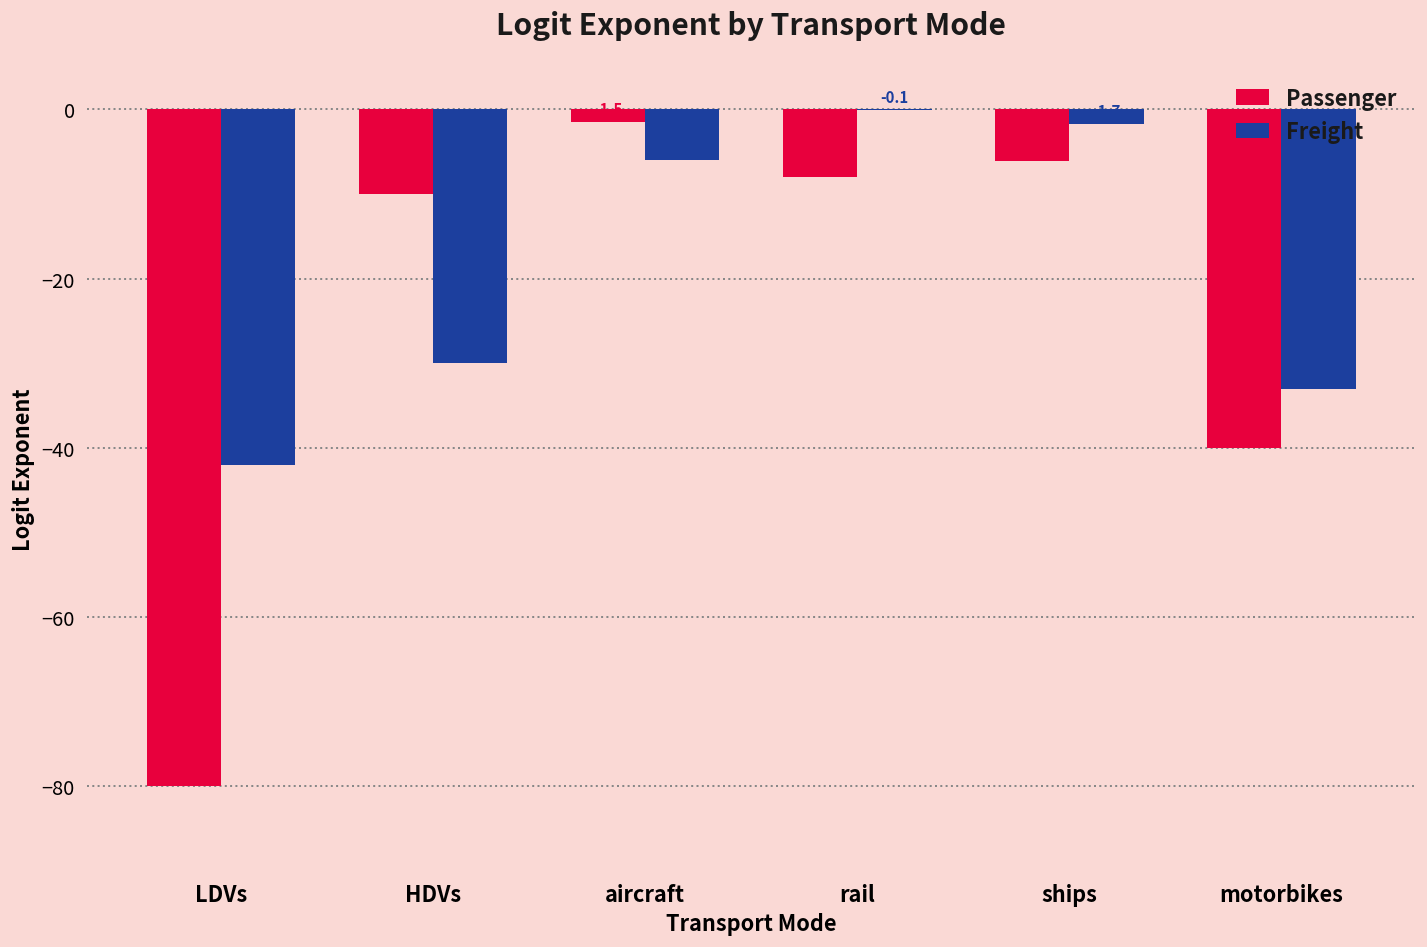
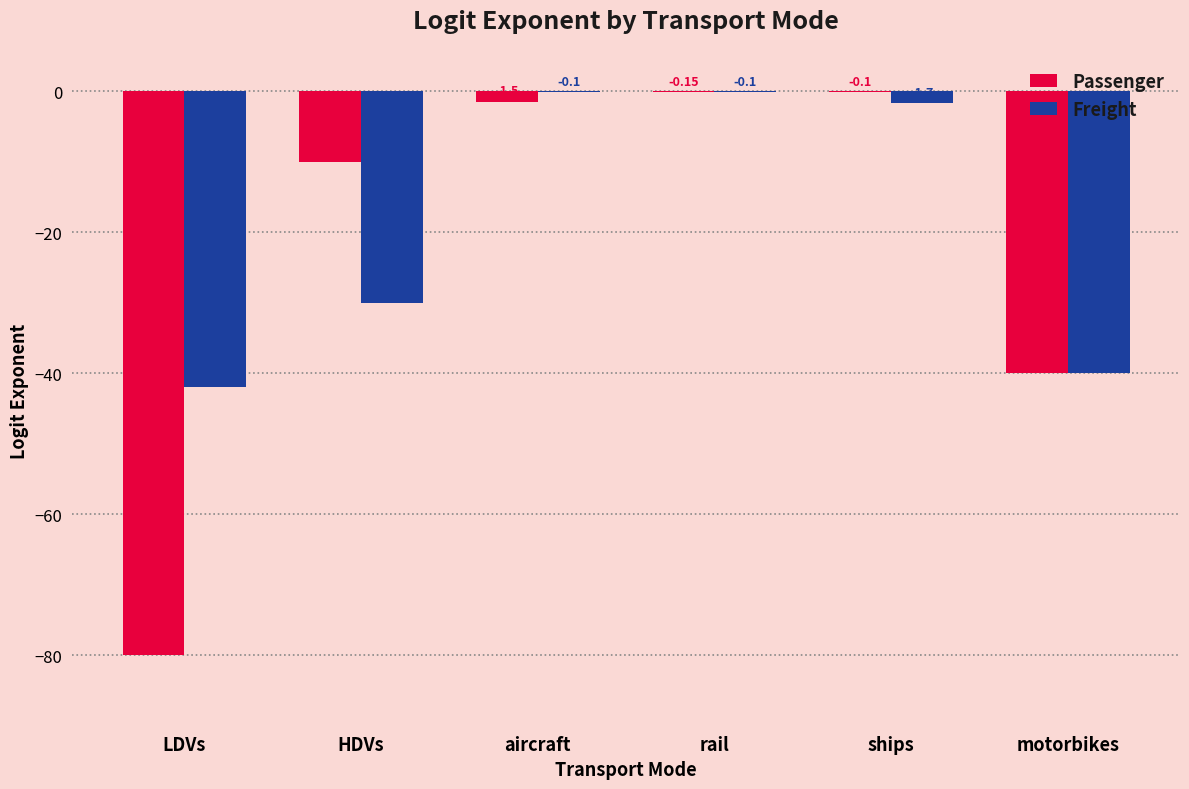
Freight, aircraft: -6 -> 0
Passenger, rail: -8 -> 0
Passenger, ships: -6 -> 0
Freight, motorbikes: -33 -> -40
